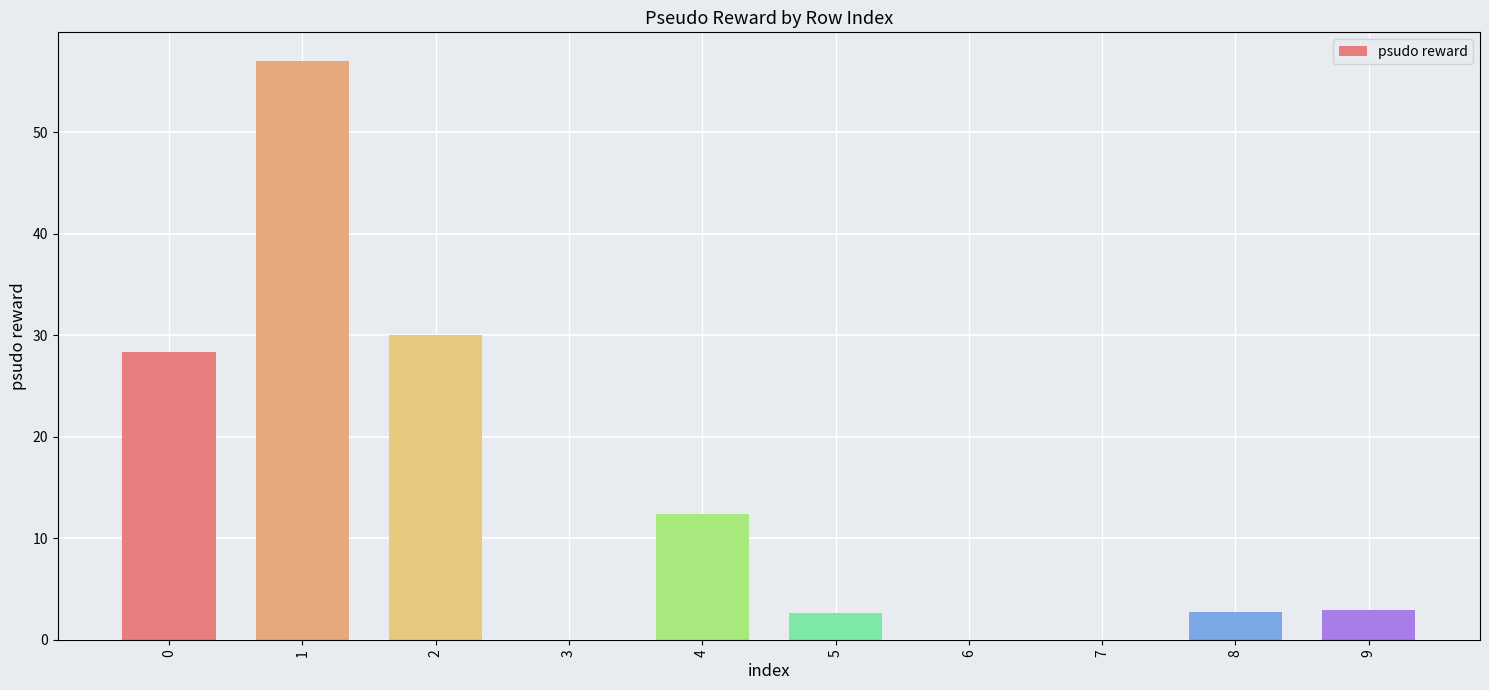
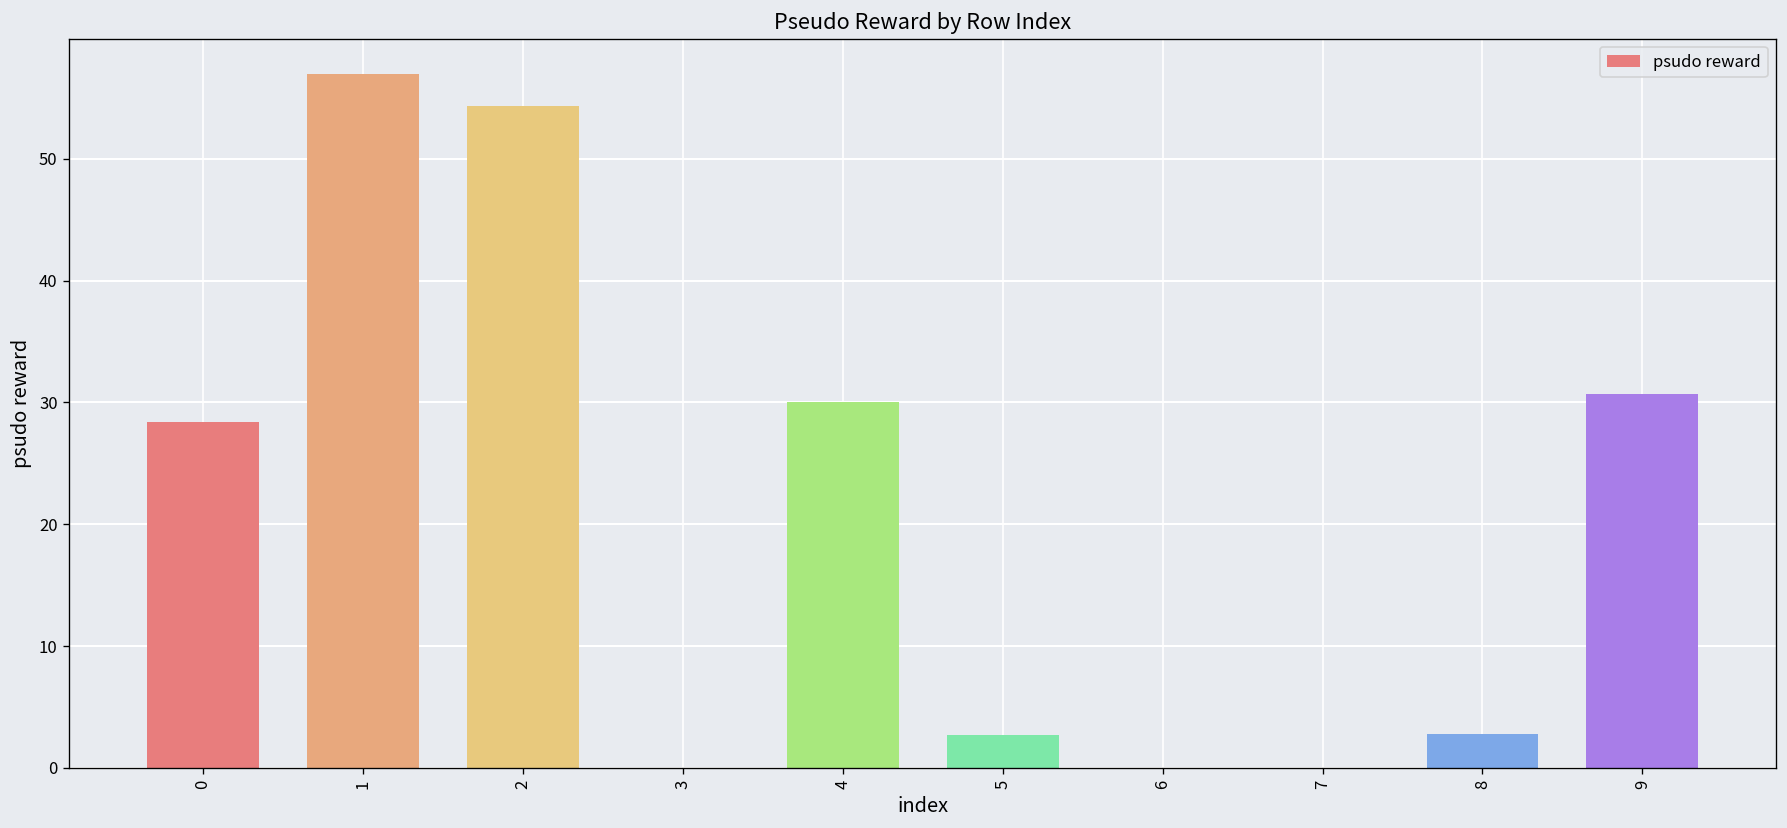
2: 30.0 -> 54.3
4: 12.4 -> 30.0
9: 3.0 -> 30.7
